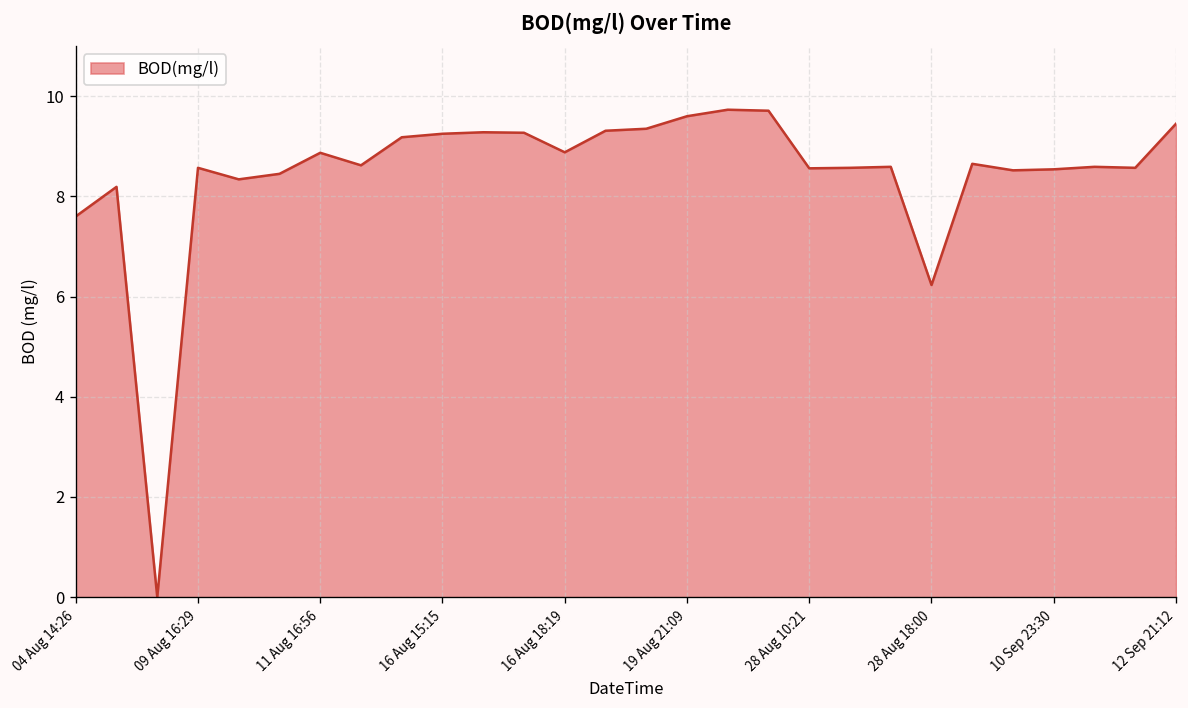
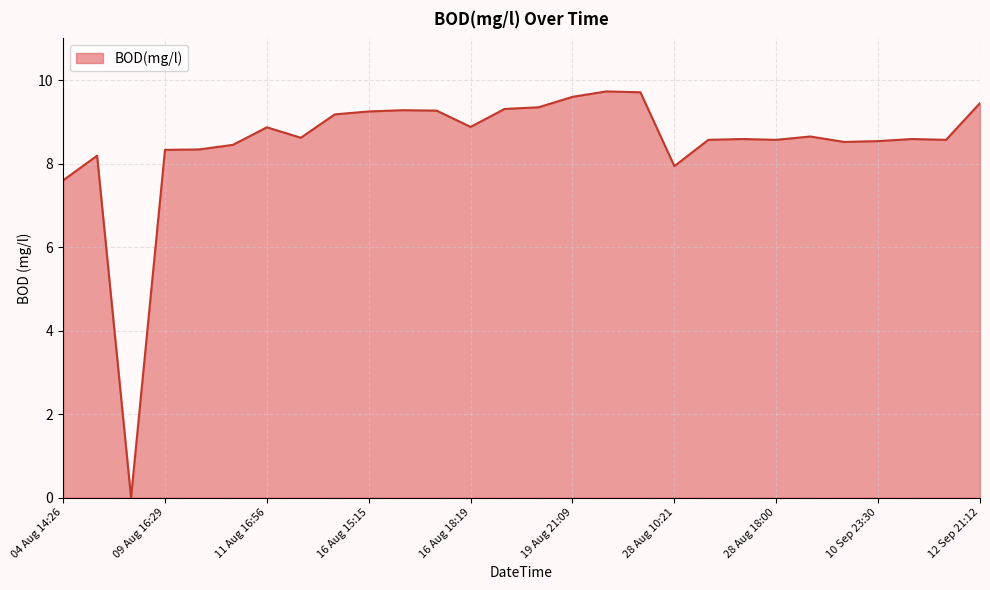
09 Aug 16:29: 8.6 -> 8.3
28 Aug 10:21: 8.6 -> 7.9
28 Aug 18:00: 6.2 -> 8.6
